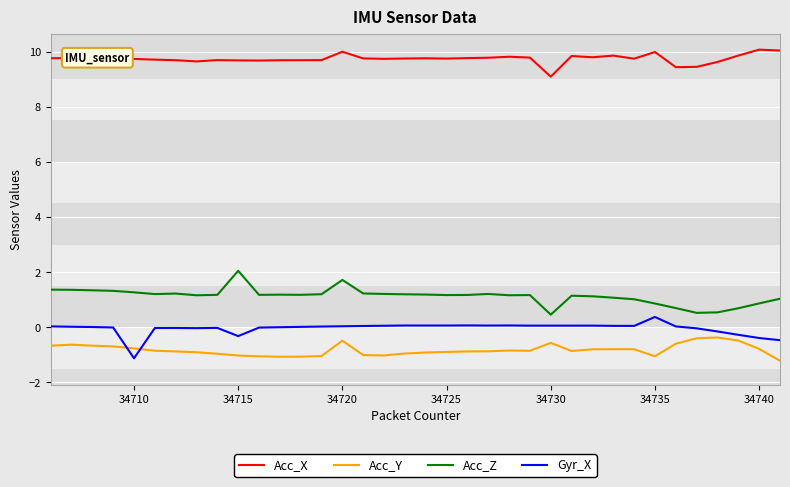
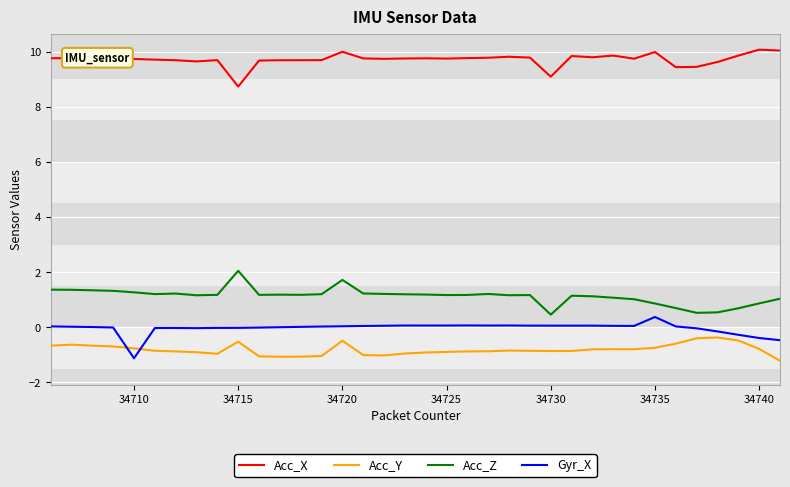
Acc_X, 34715: 9.7 -> 8.7
Acc_Y, 34715: -1.0 -> -0.5
Gyr_X, 34715: -0.3 -> 0.0
Acc_Y, 34730: -0.6 -> -0.9
Acc_Y, 34735: -1.1 -> -0.7
